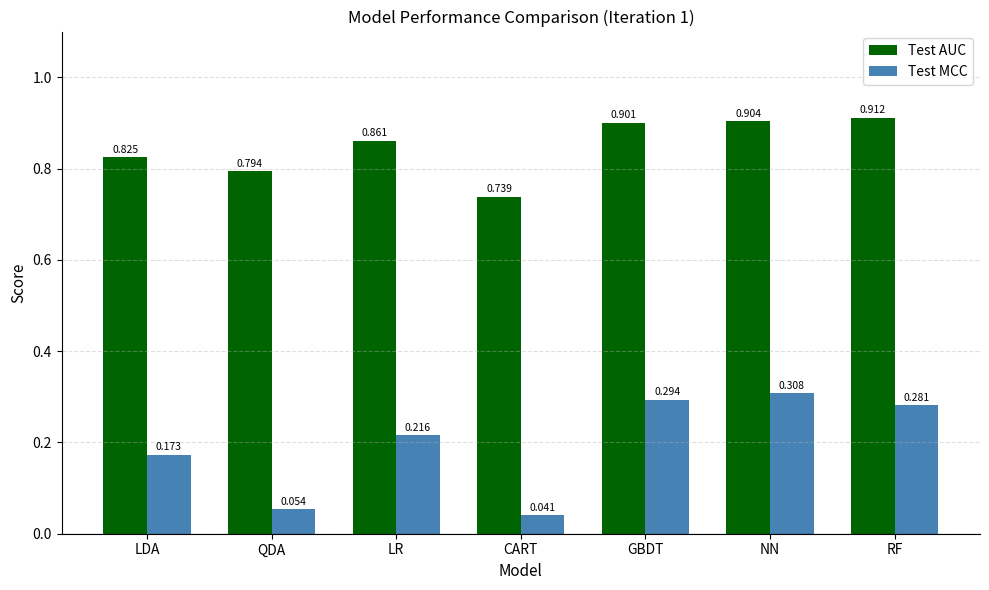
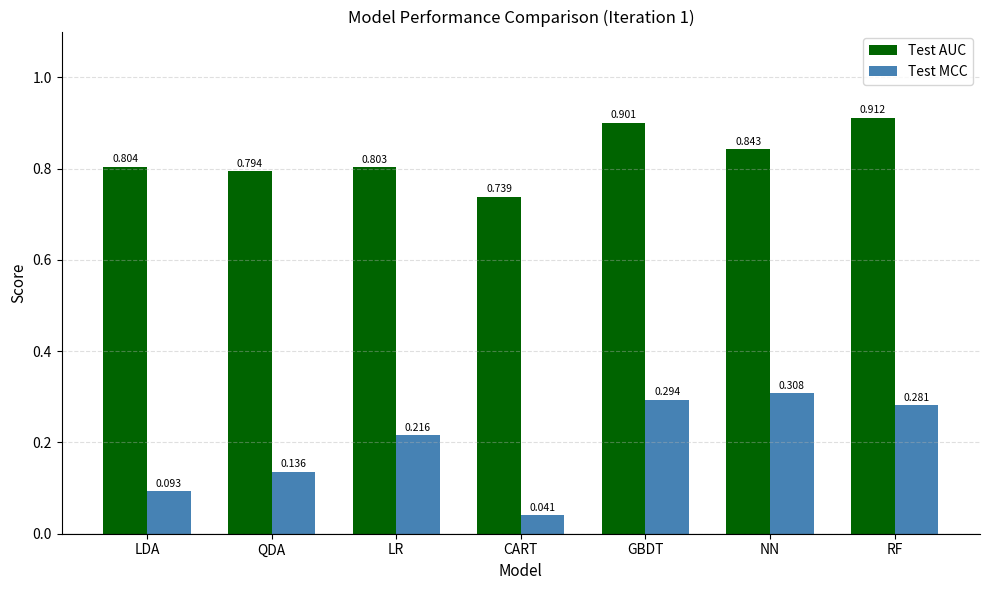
Test AUC, LDA: 0.825 -> 0.804
Test MCC, LDA: 0.173 -> 0.093
Test MCC, QDA: 0.054 -> 0.136
Test AUC, LR: 0.861 -> 0.803
Test AUC, NN: 0.904 -> 0.843
